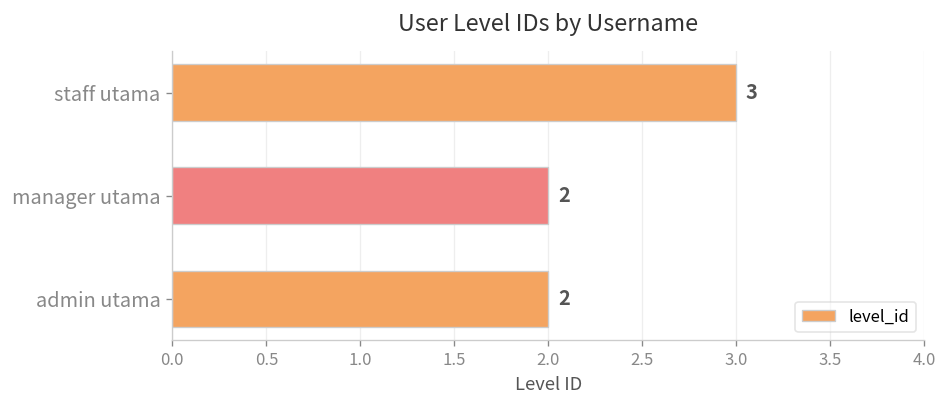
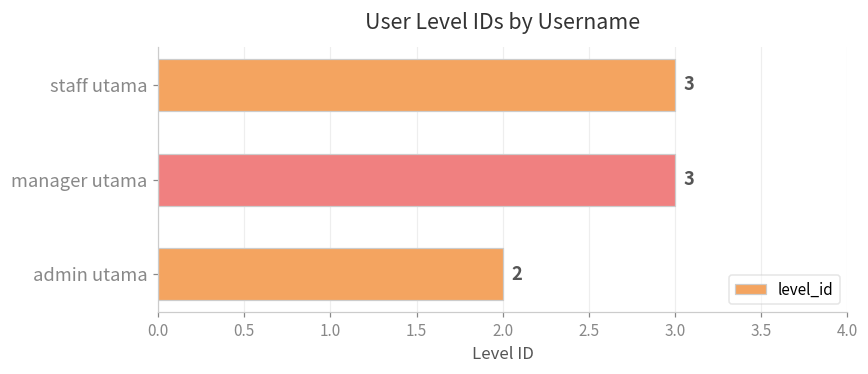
manager utama: 2 -> 3
